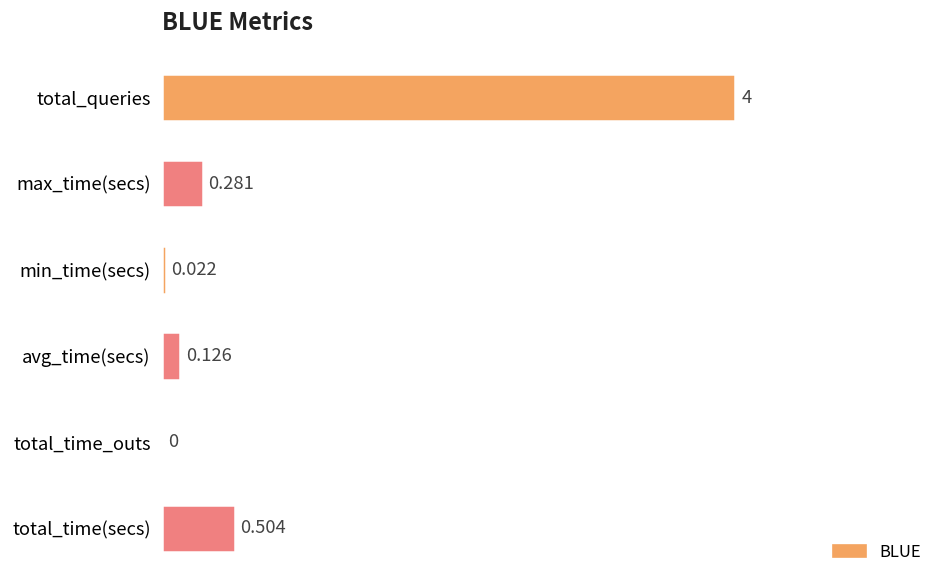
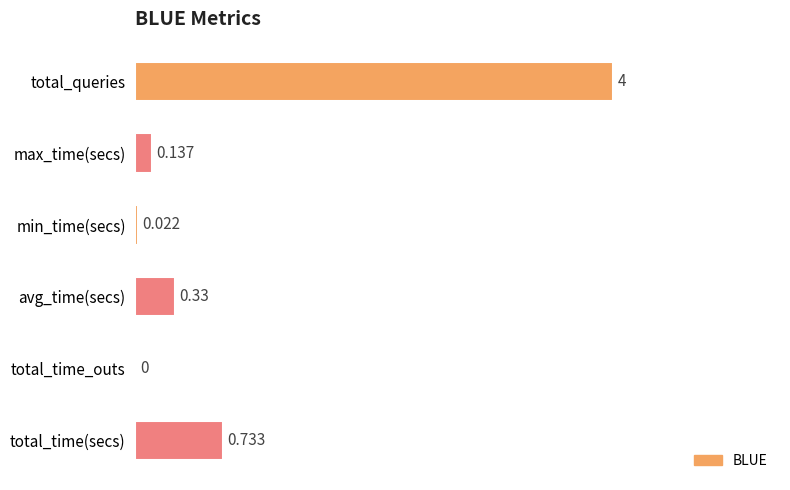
max_time(secs): 0.281 -> 0.137
avg_time(secs): 0.126 -> 0.33
total_time(secs): 0.504 -> 0.733
